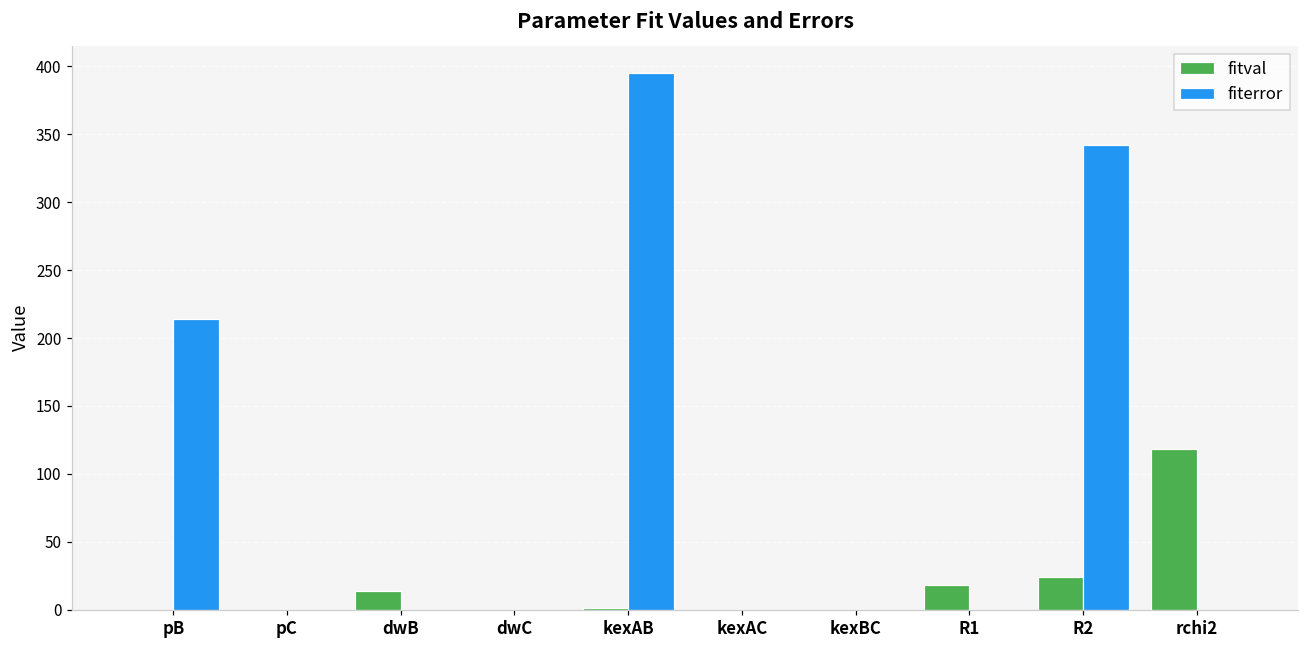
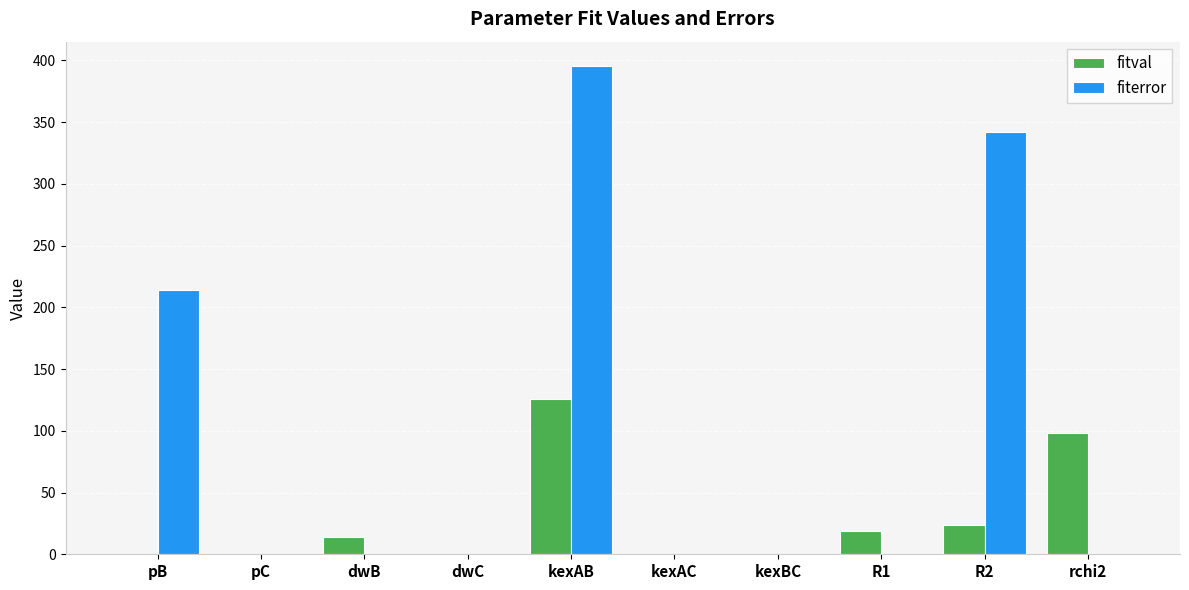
fitval, kexAB: 1 -> 126
fitval, rchi2: 118 -> 99
